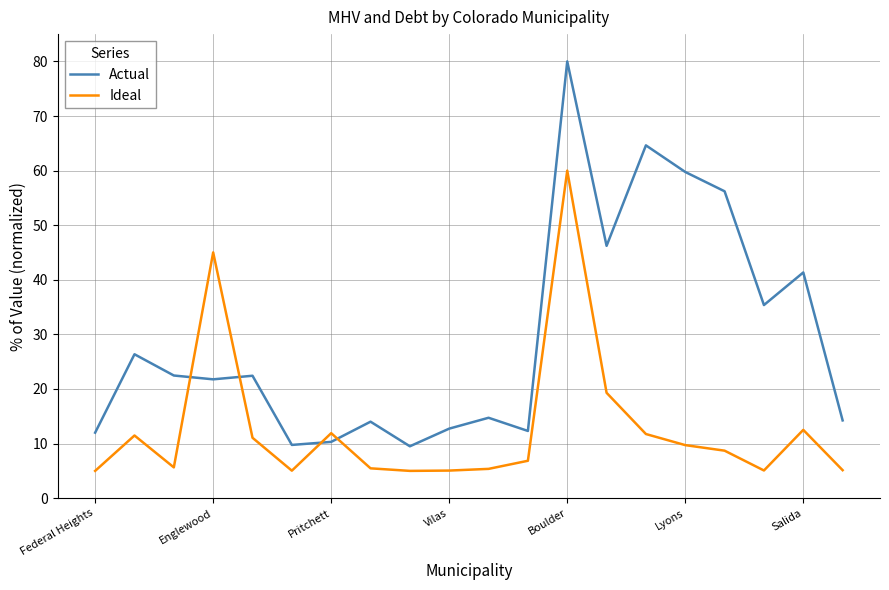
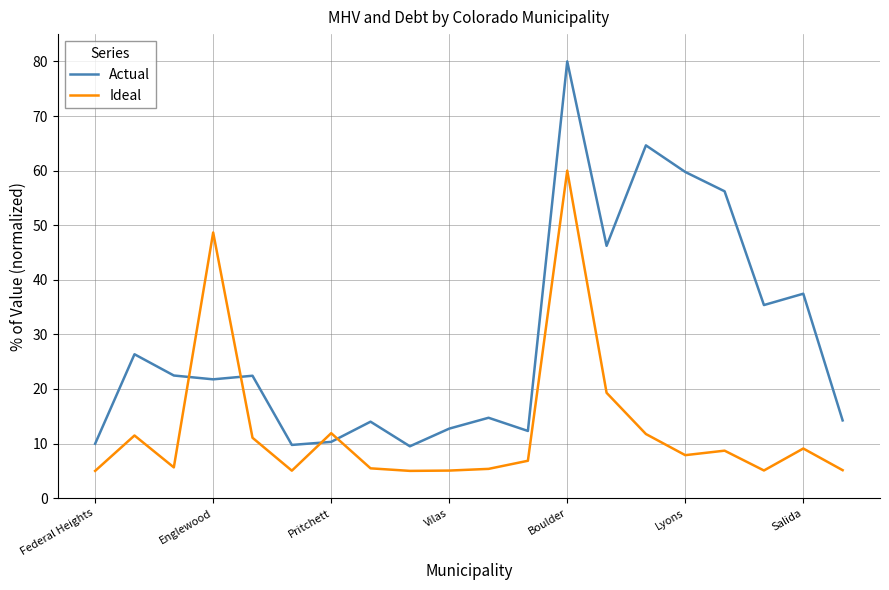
Actual, Federal Heights: 12 -> 10
Ideal, Englewood: 45 -> 49
Ideal, Lyons: 10 -> 8
Actual, Salida: 41 -> 37
Ideal, Salida: 13 -> 9
